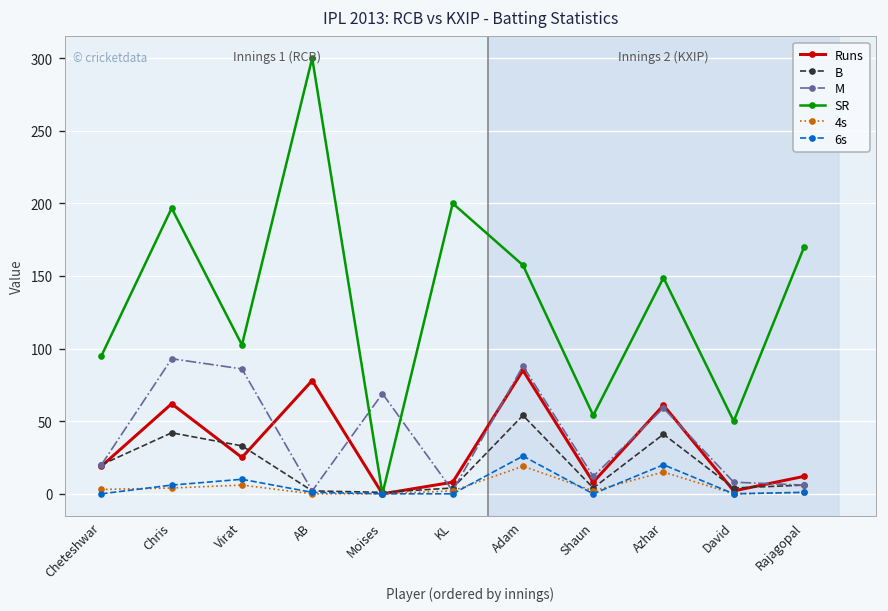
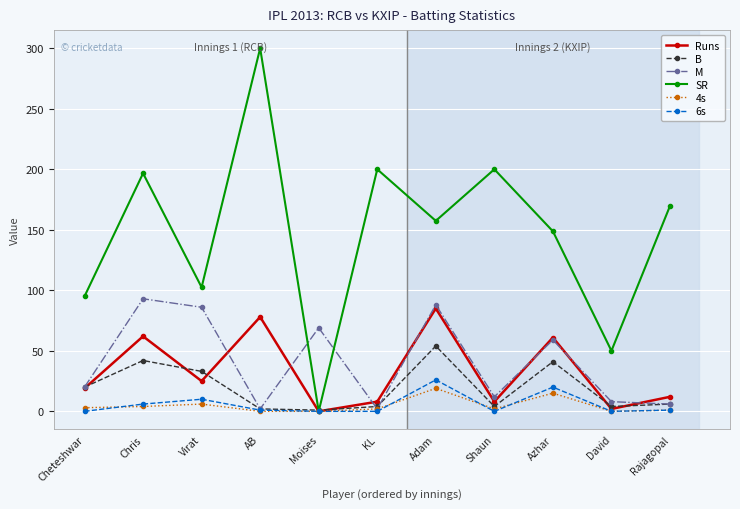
SR, Shaun: 54 -> 200
